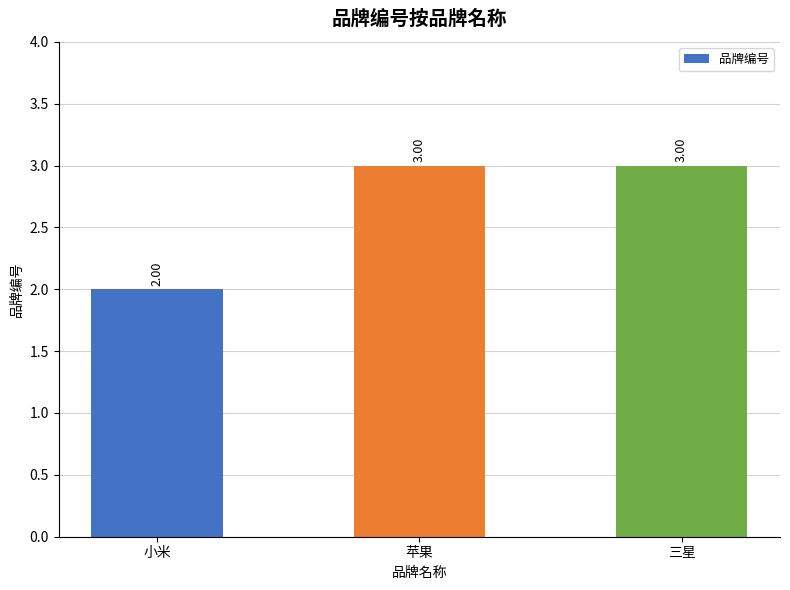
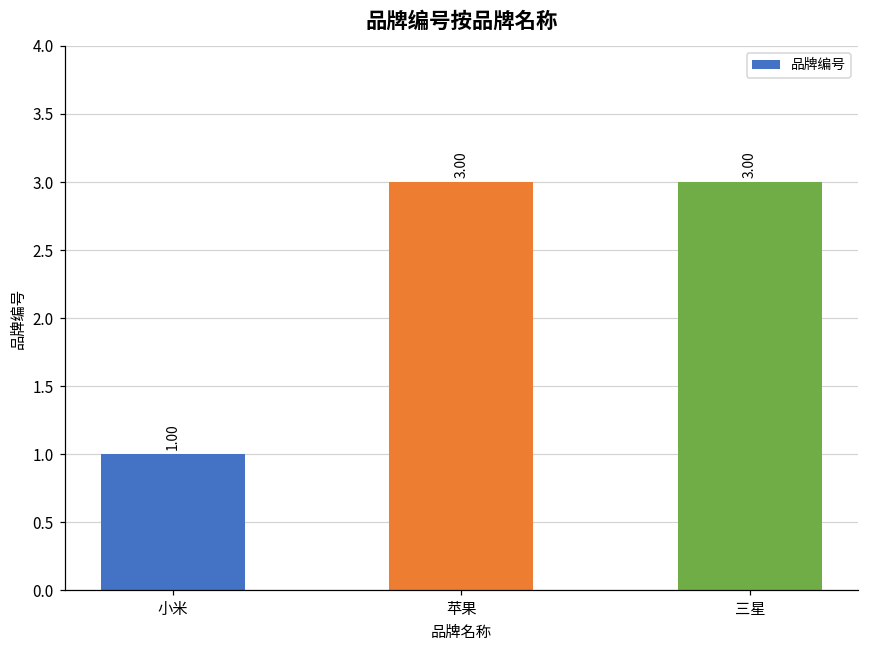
小米: 2.00 -> 1.00
